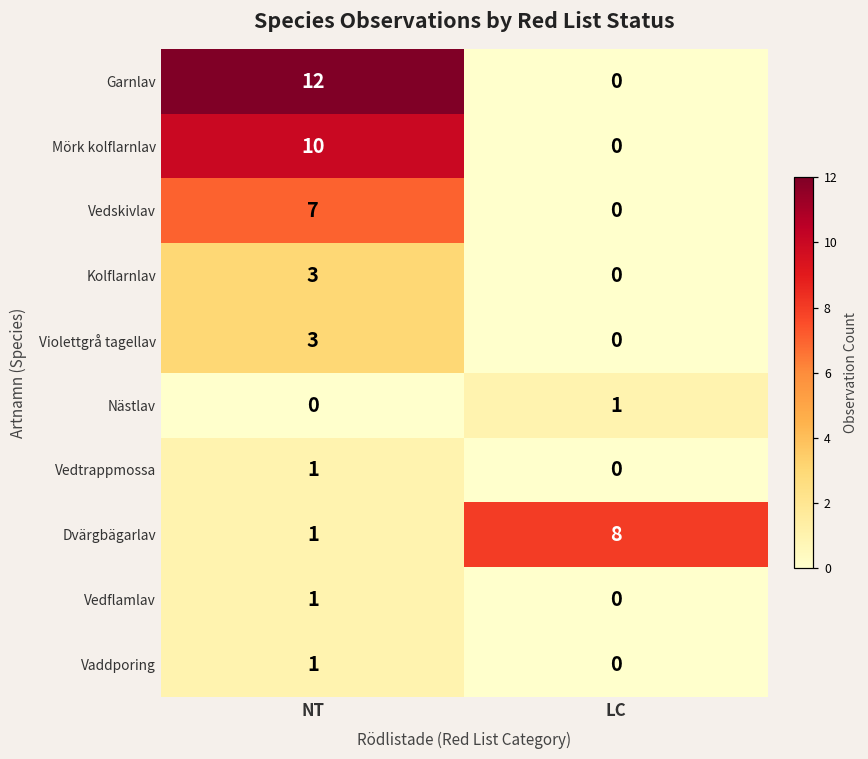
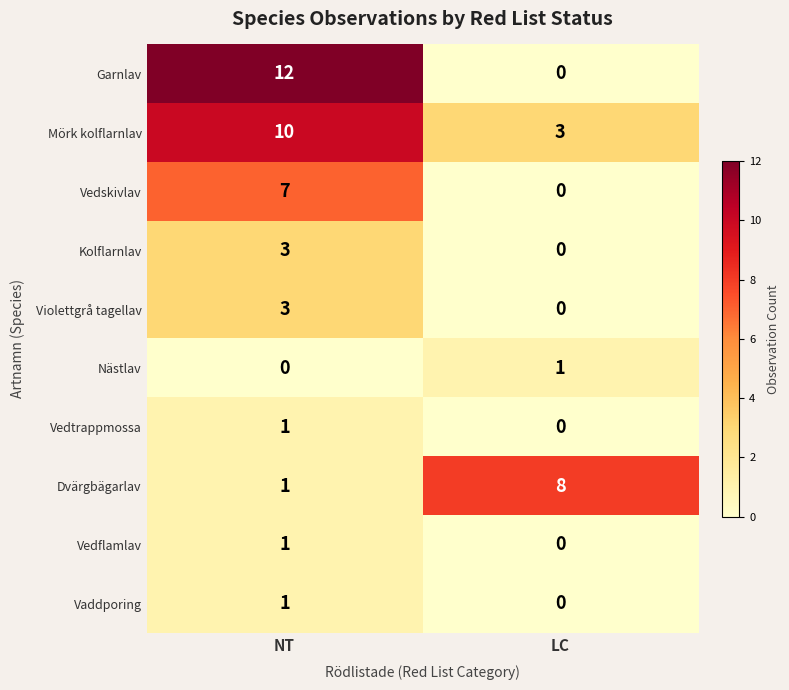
Mörk kolflarnlav, LC: 0 -> 3
